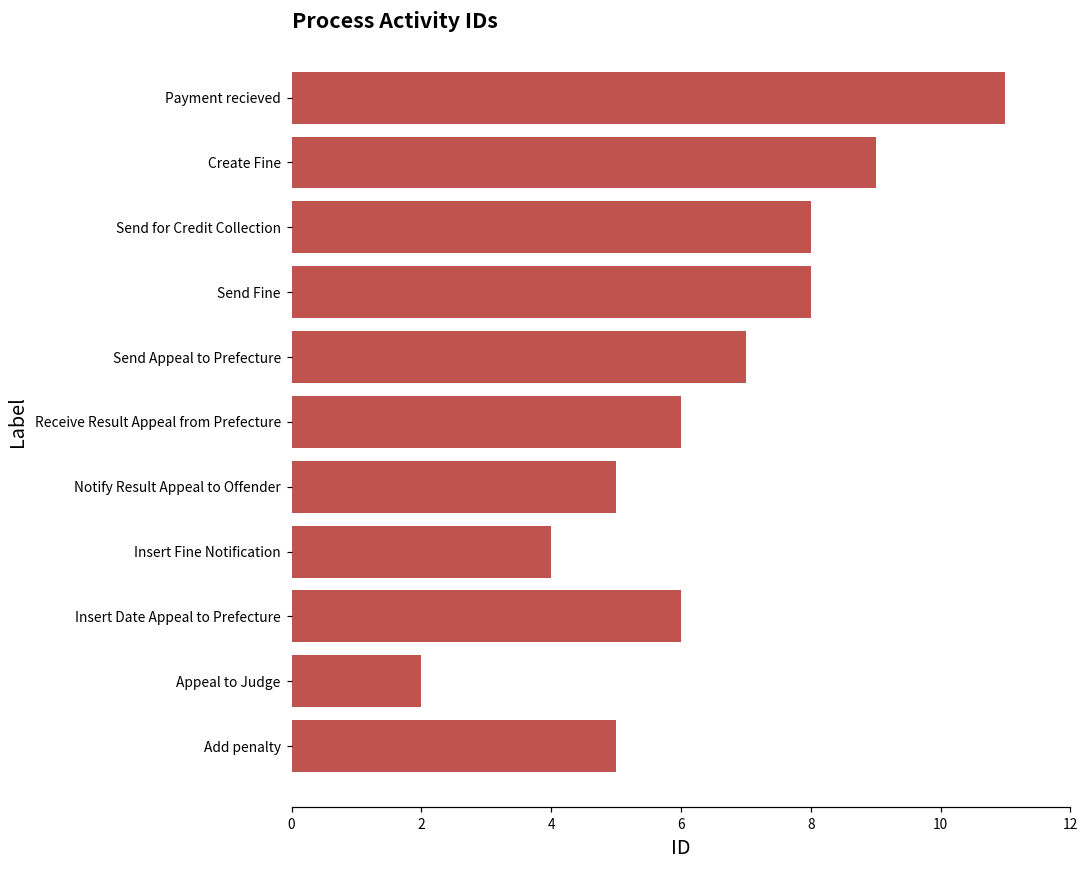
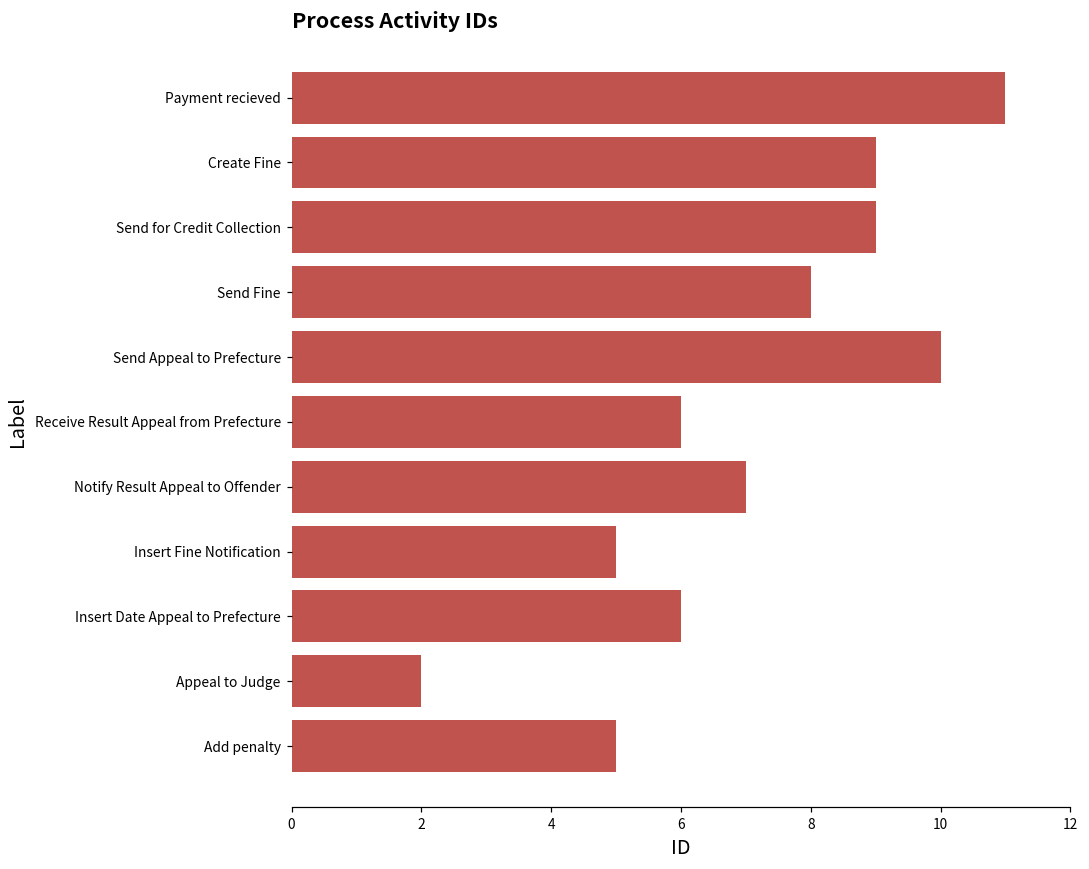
Send for Credit Collection: 8 -> 9
Send Appeal to Prefecture: 7 -> 10
Notify Result Appeal to Offender: 5 -> 7
Insert Fine Notification: 4 -> 5
